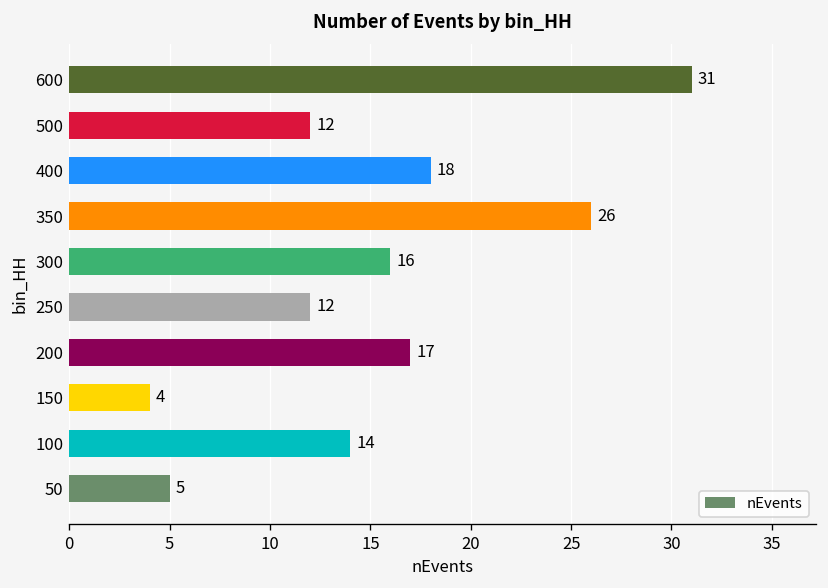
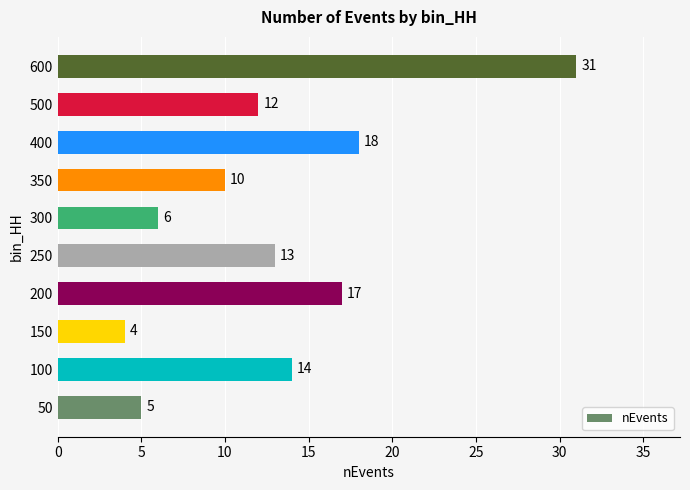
350: 26 -> 10
300: 16 -> 6
250: 12 -> 13
